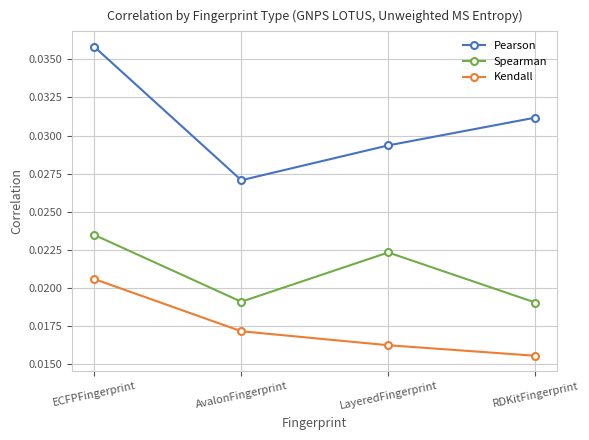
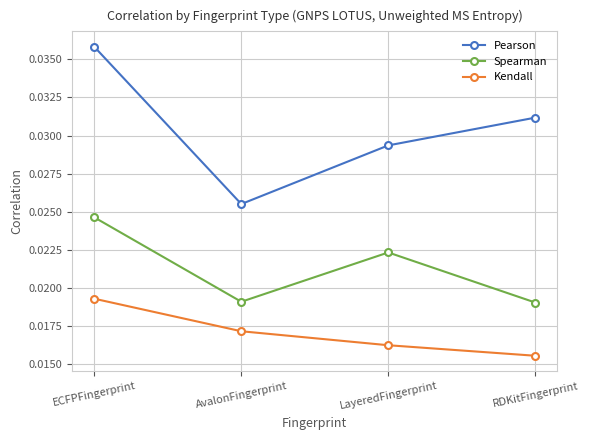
Spearman, ECFPFingerprint: 0.0235 -> 0.0246
Kendall, ECFPFingerprint: 0.0206 -> 0.0193
Pearson, AvalonFingerprint: 0.0271 -> 0.0255
